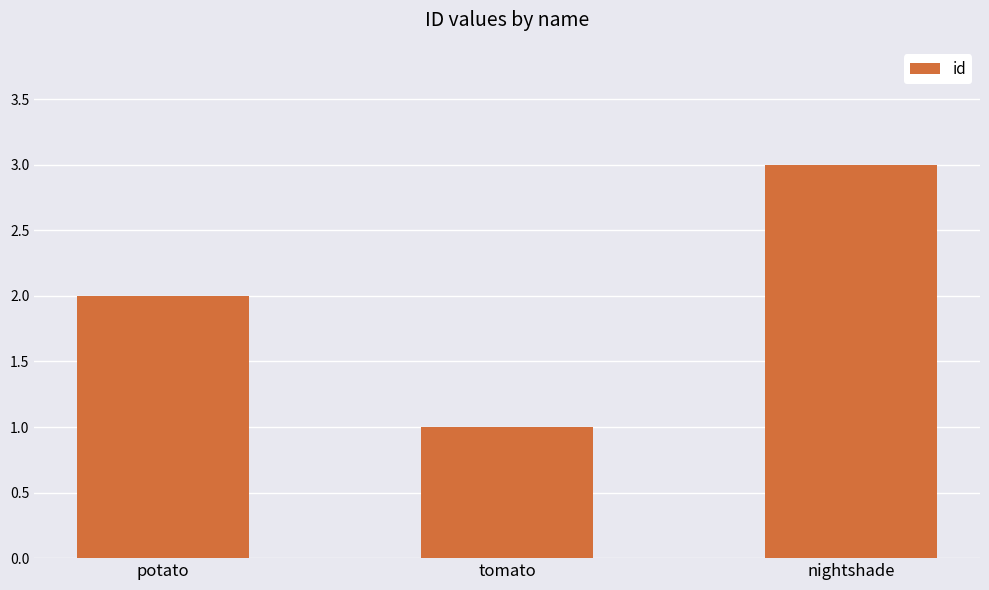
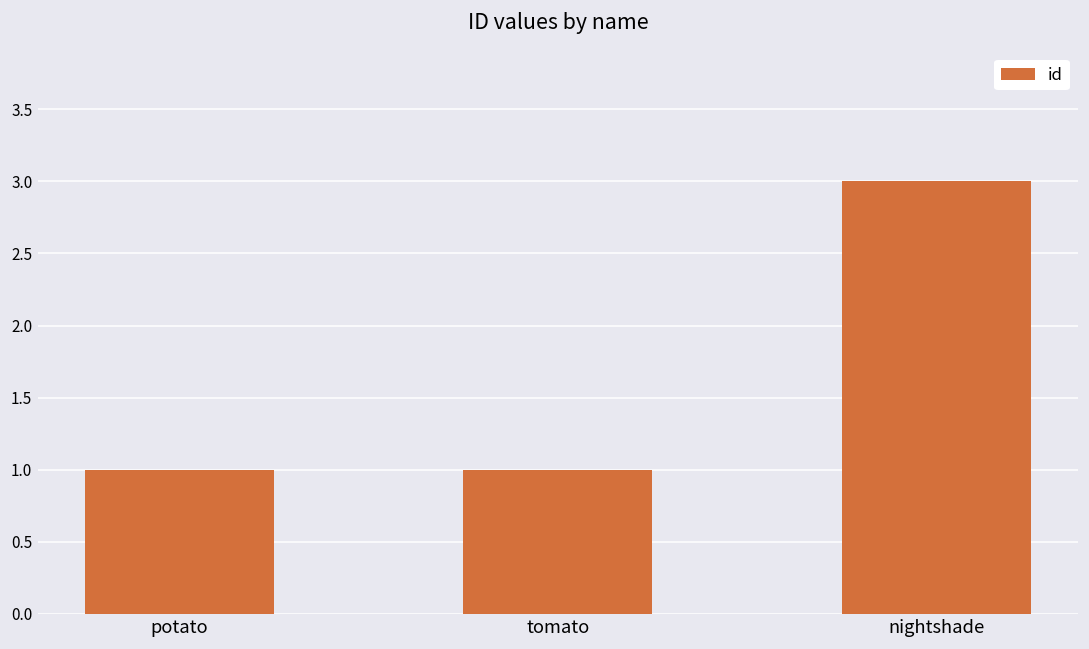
potato: 2 -> 1
